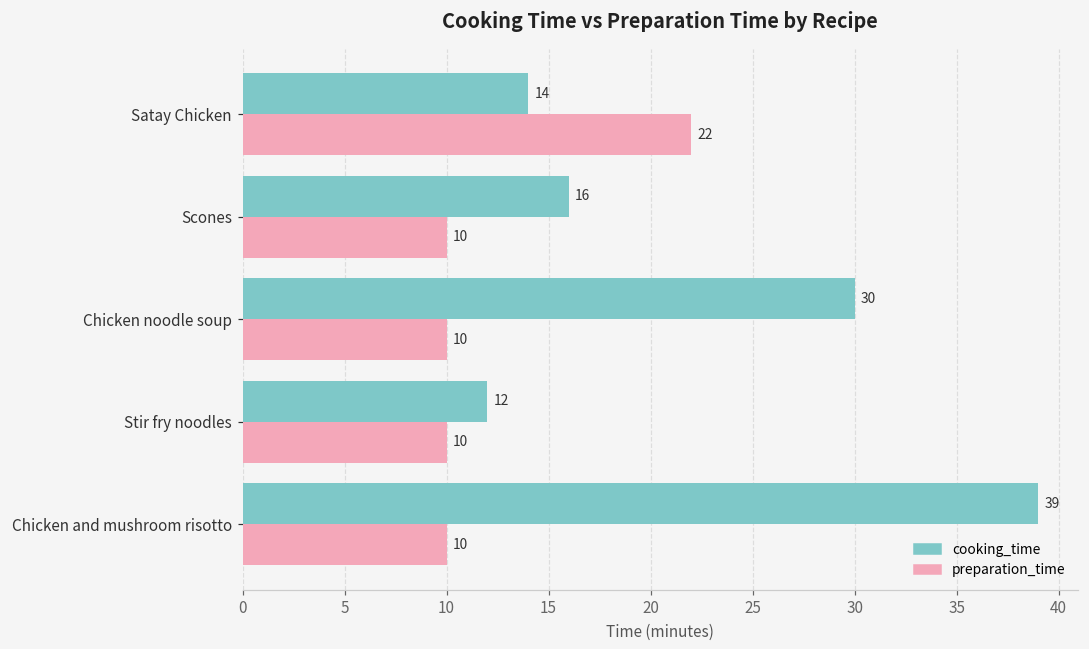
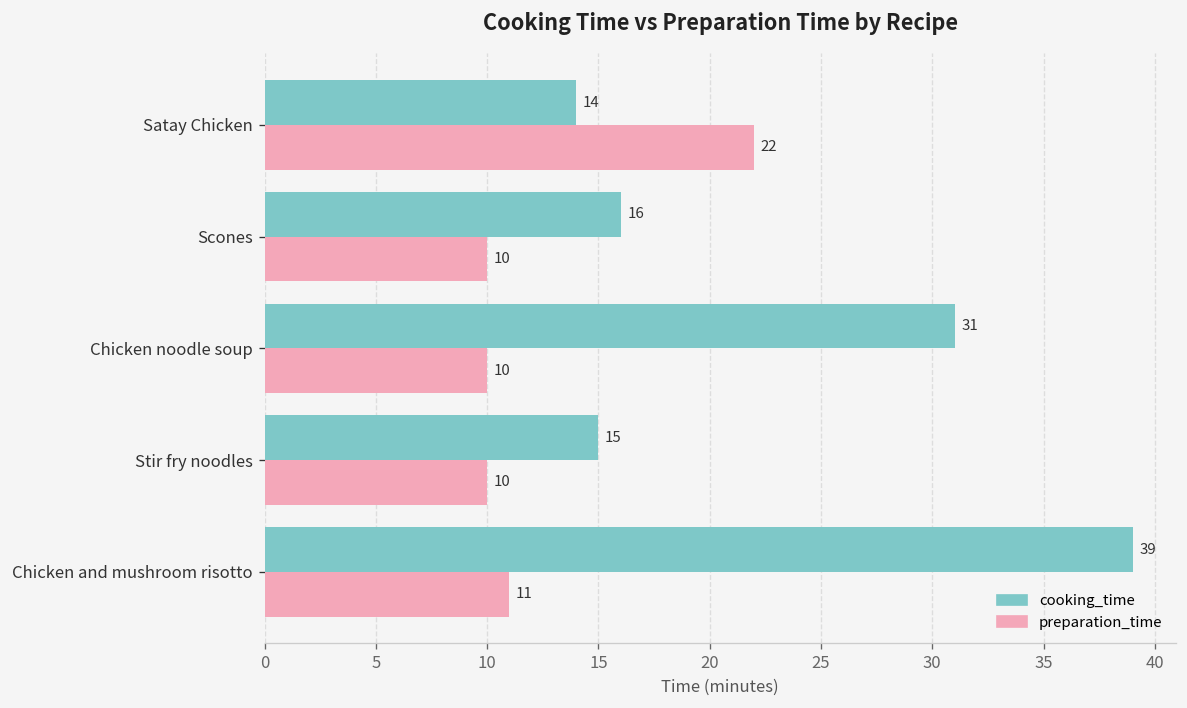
cooking_time, Chicken noodle soup: 30 -> 31
cooking_time, Stir fry noodles: 12 -> 15
preparation_time, Chicken and mushroom risotto: 10 -> 11
